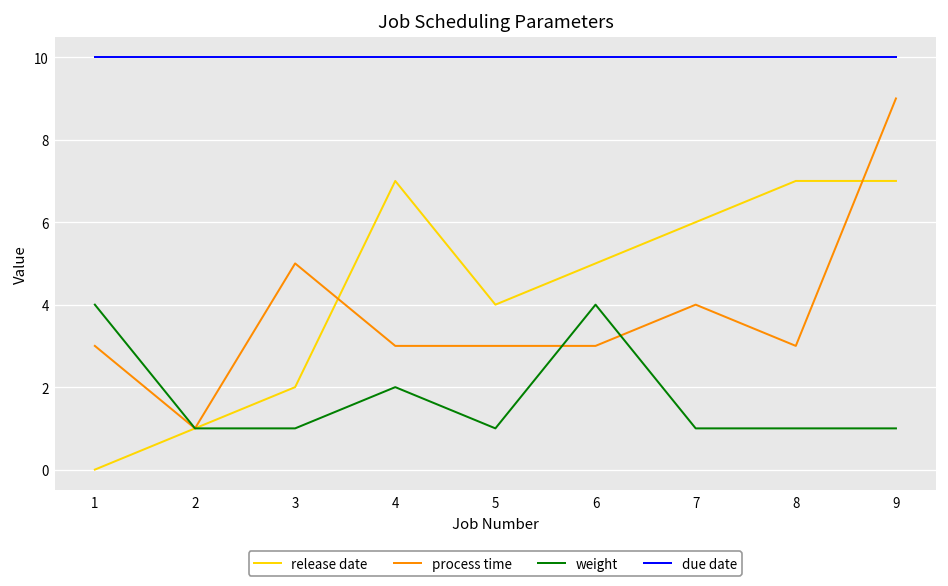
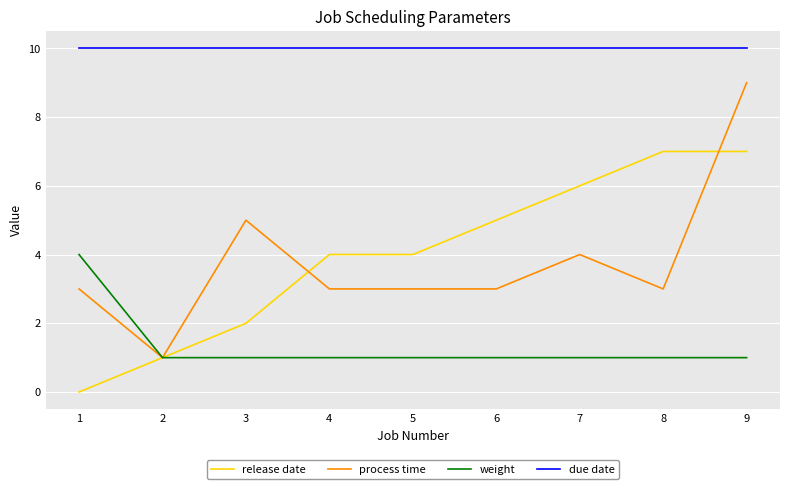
release date, 4: 7 -> 4
weight, 4: 2 -> 1
weight, 6: 4 -> 1
